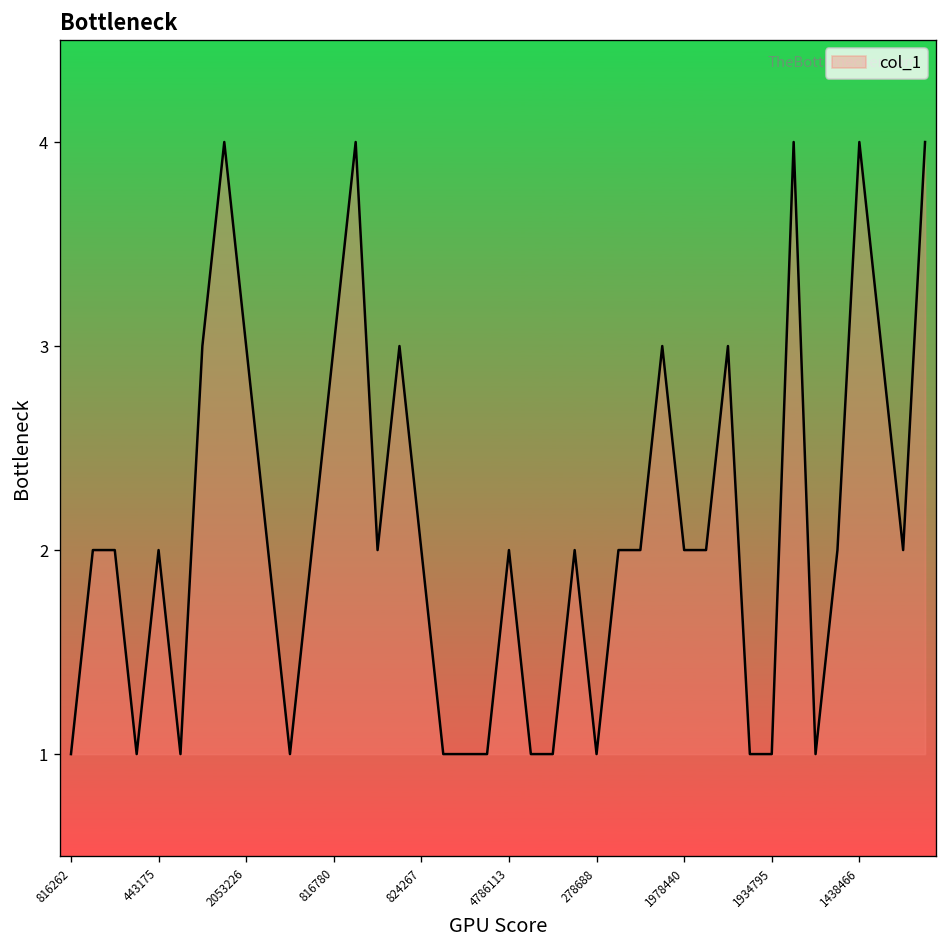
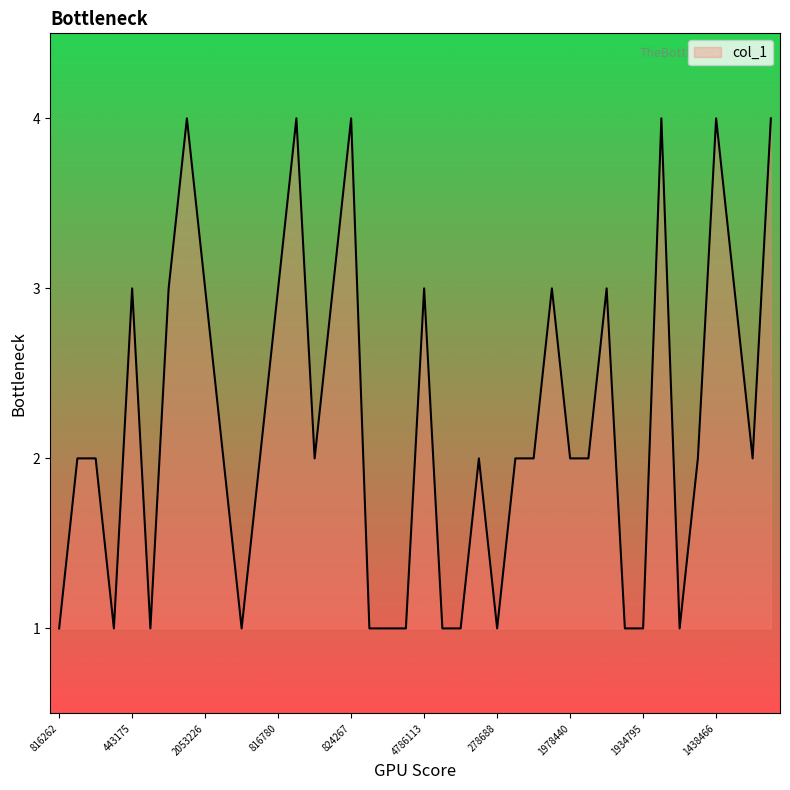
443175: 2 -> 3
824267: 2 -> 4
4786113: 2 -> 3
